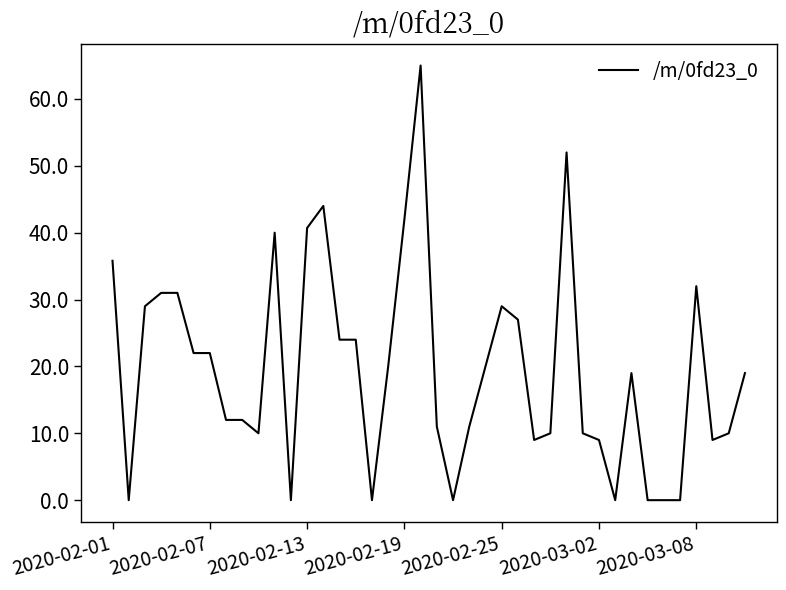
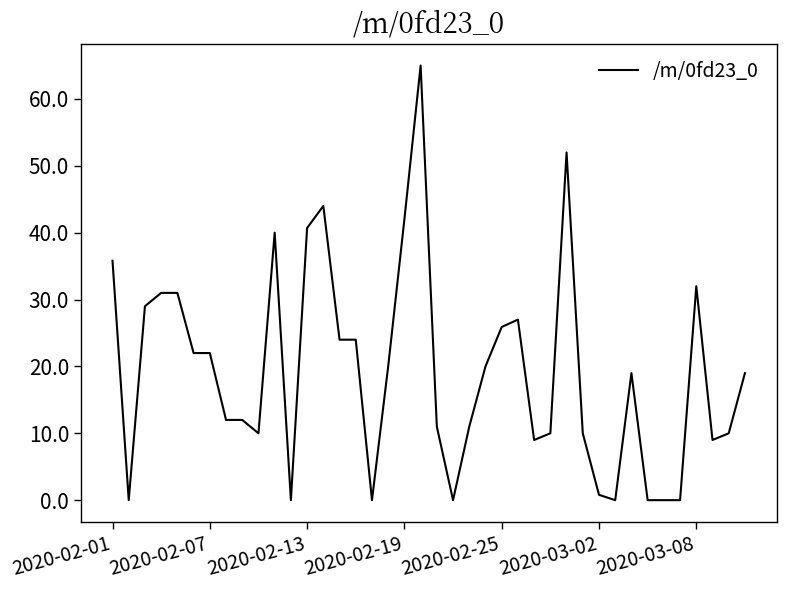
2020-02-25: 29 -> 26
2020-03-02: 9 -> 1
